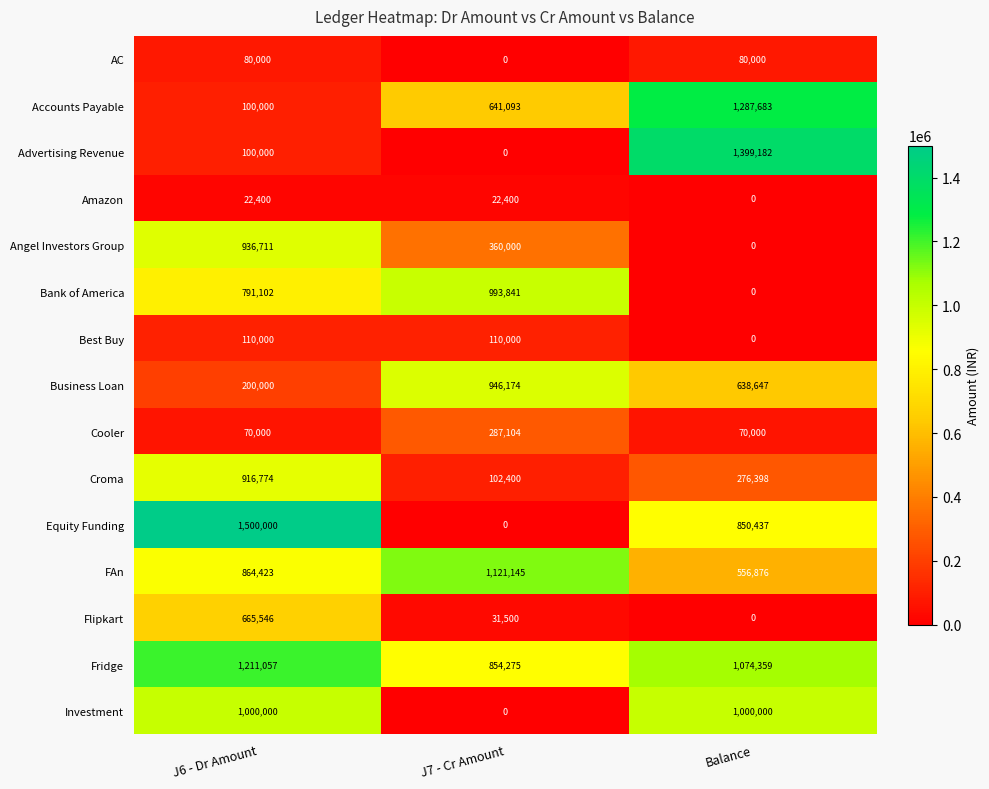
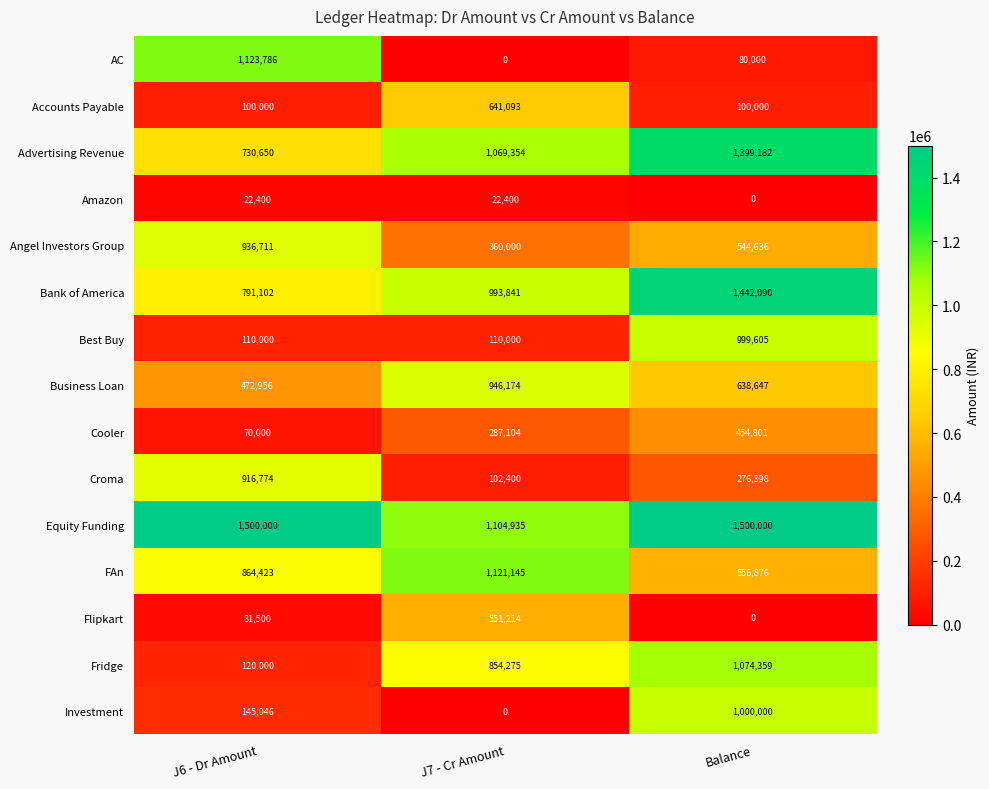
AC, J6 - Dr Amount: 80,000 -> 1,123,786
Accounts Payable, Balance: 1,287,683 -> 100,000
Advertising Revenue, J6 - Dr Amount: 100,000 -> 730,650
Advertising Revenue, J7 - Cr Amount: 0 -> 1,069,354
Angel Investors Group, Balance: 0 -> 544,636
Bank of America, Balance: 0 -> 1,442,090
Best Buy, Balance: 0 -> 999,605
Business Loan, J6 - Dr Amount: 200,000 -> 472,956
Cooler, Balance: 70,000 -> 454,801
Equity Funding, J7 - Cr Amount: 0 -> 1,104,935
Equity Funding, Balance: 850,437 -> 1,500,000
Flipkart, J6 - Dr Amount: 665,546 -> 31,500
Flipkart, J7 - Cr Amount: 31,500 -> 551,214
Fridge, J6 - Dr Amount: 1,211,057 -> 120,000
Investment, J6 - Dr Amount: 1,000,000 -> 145,046
